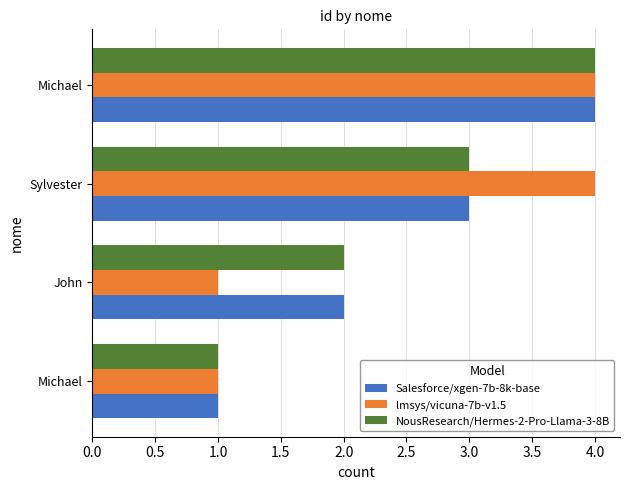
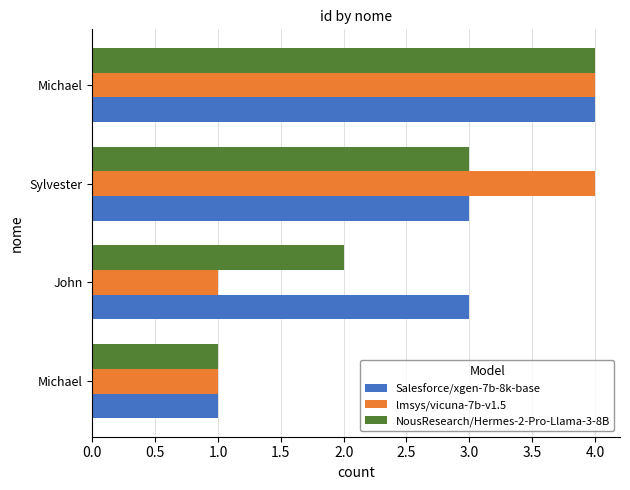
Salesforce/xgen-7b-8k-base, John: 2 -> 3
